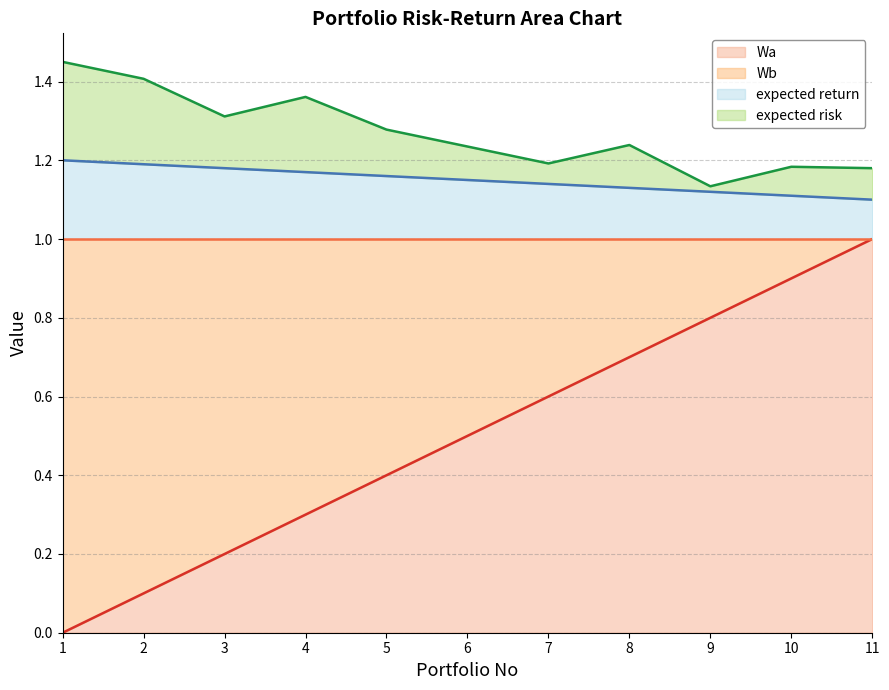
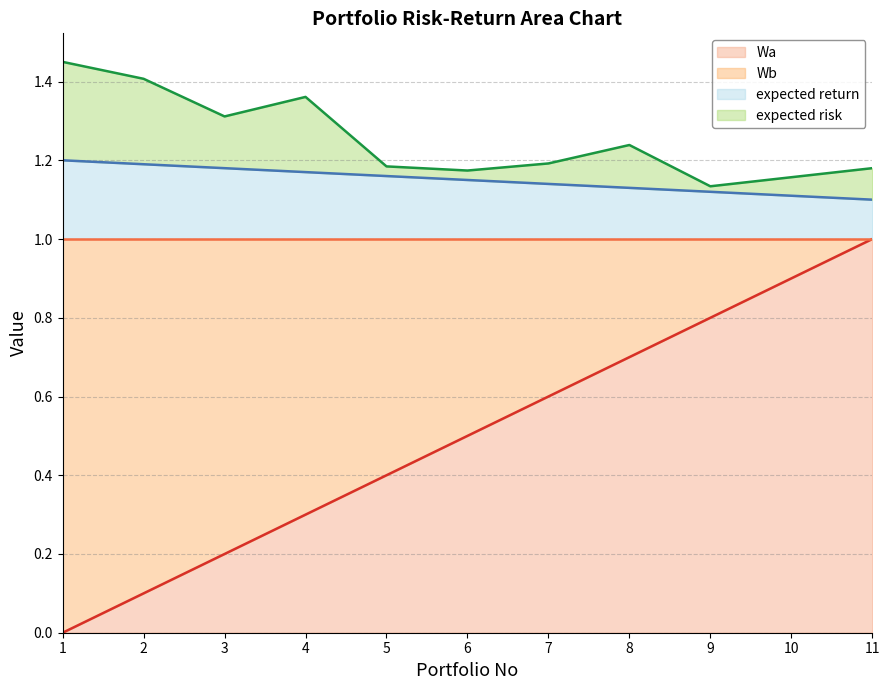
expected risk, 5: 0.12 -> 0.02
expected risk, 6: 0.08 -> 0.02
expected risk, 10: 0.07 -> 0.05
